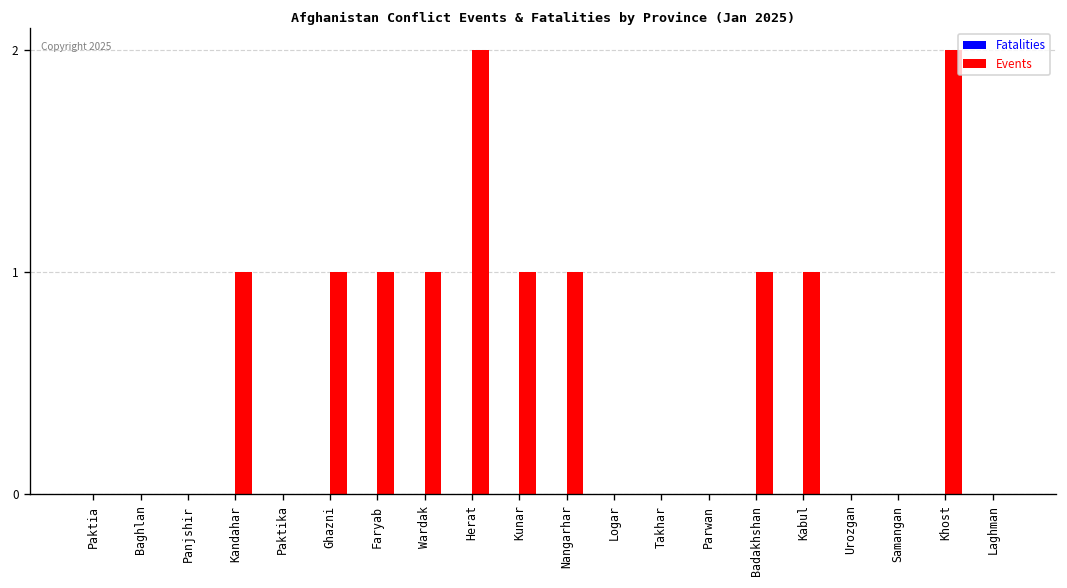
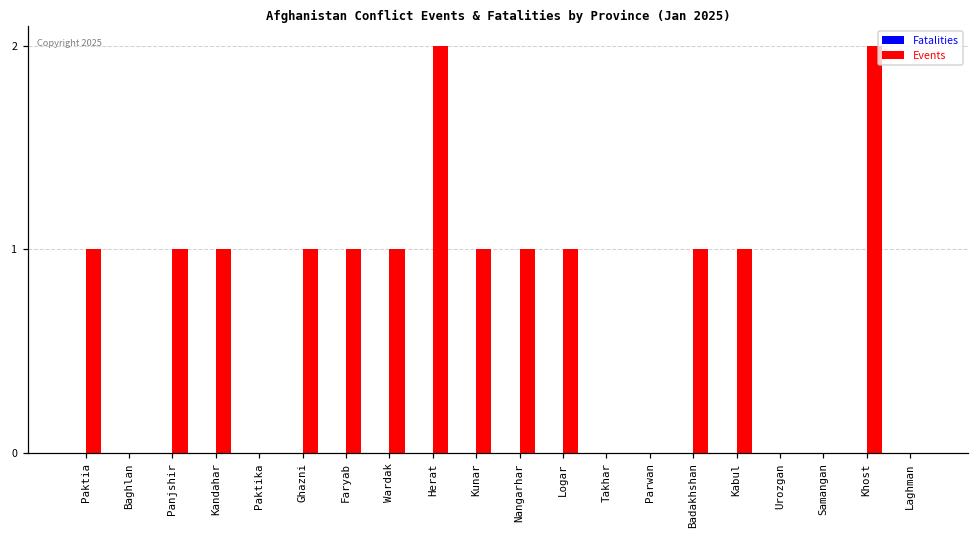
Events, Paktia: 0 -> 1
Events, Panjshir: 0 -> 1
Events, Logar: 0 -> 1
